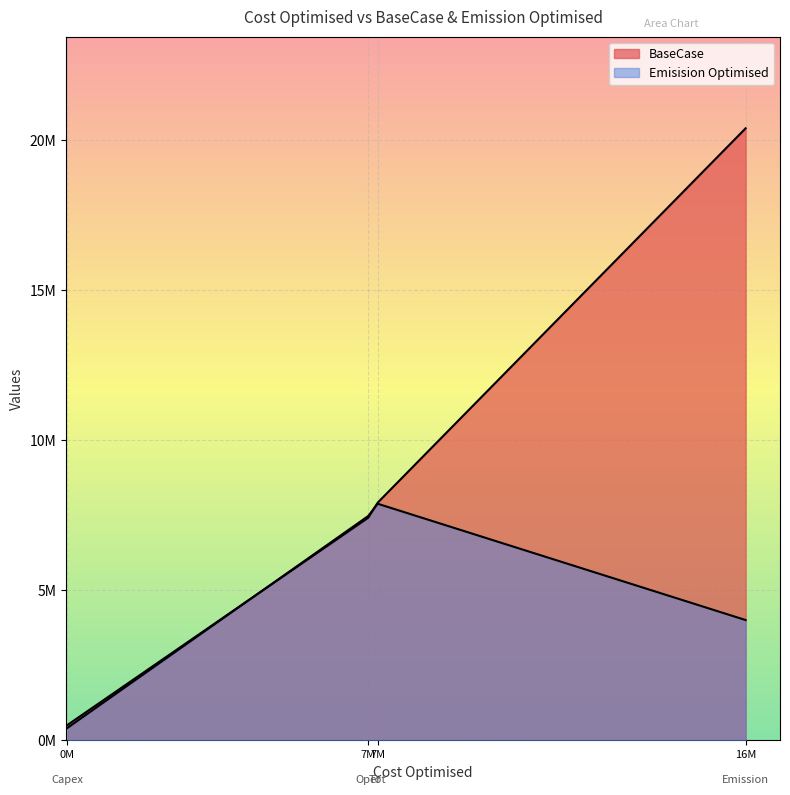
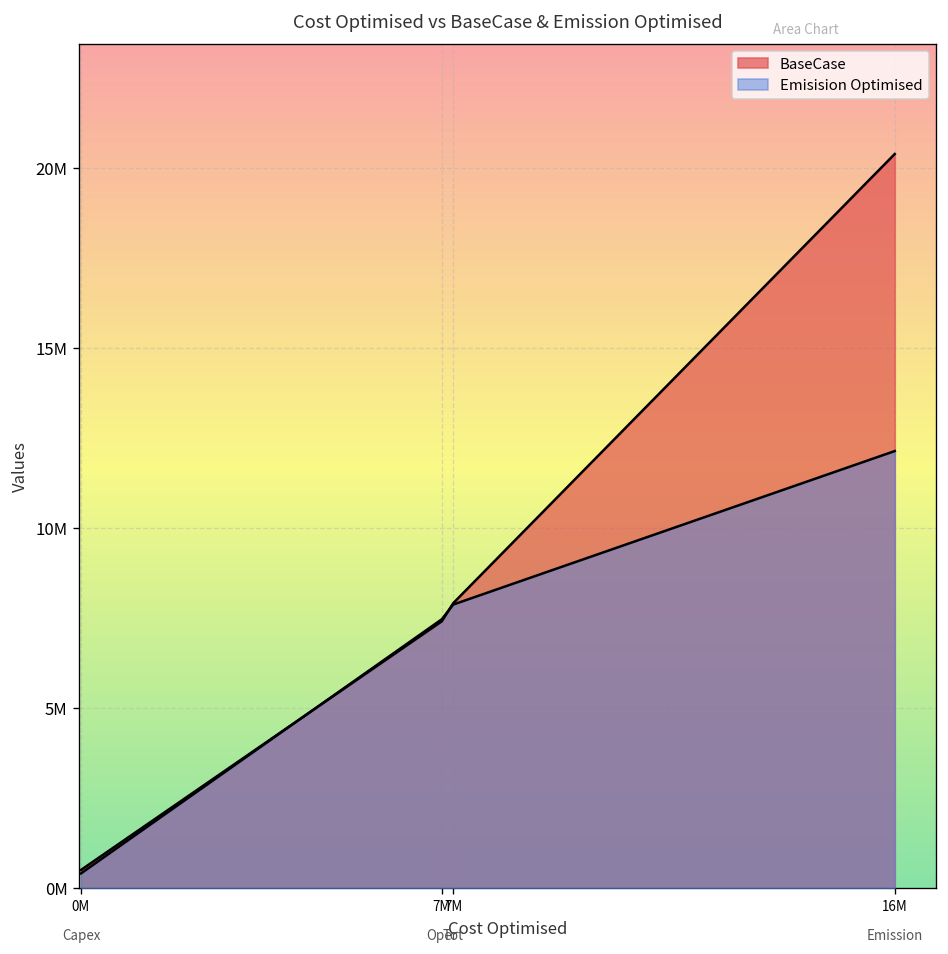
Emisision Optimised, 16M: 4000000 -> 12100000
